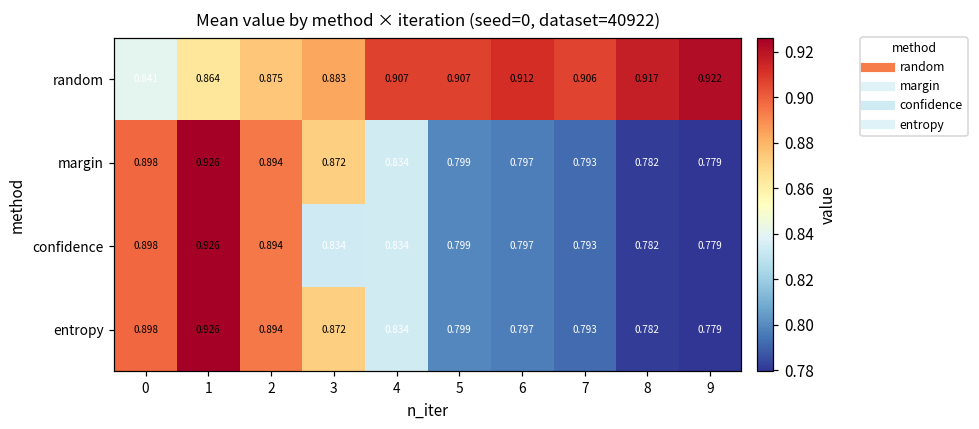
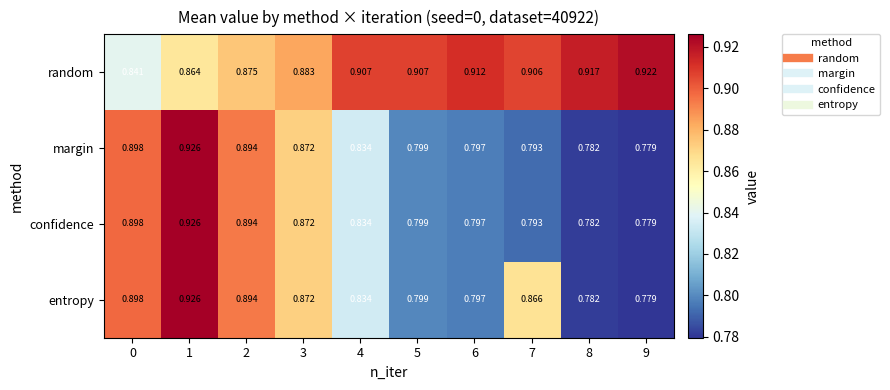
confidence, 3: 0.834 -> 0.872
entropy, 7: 0.793 -> 0.866
